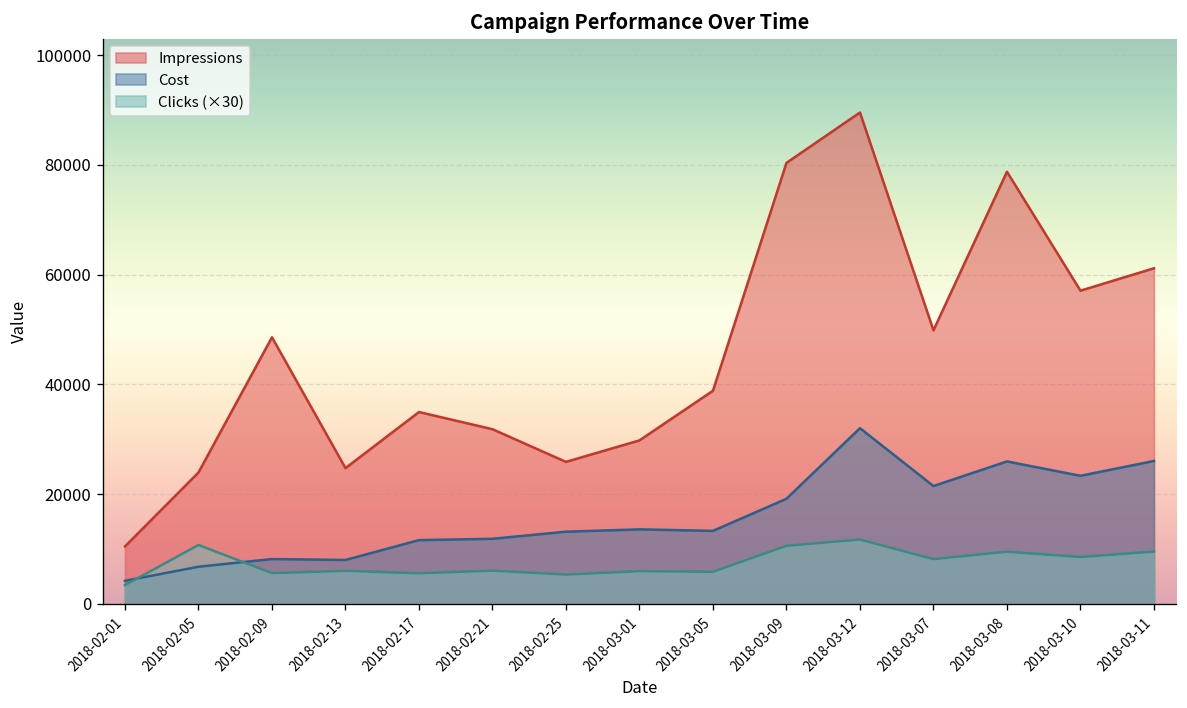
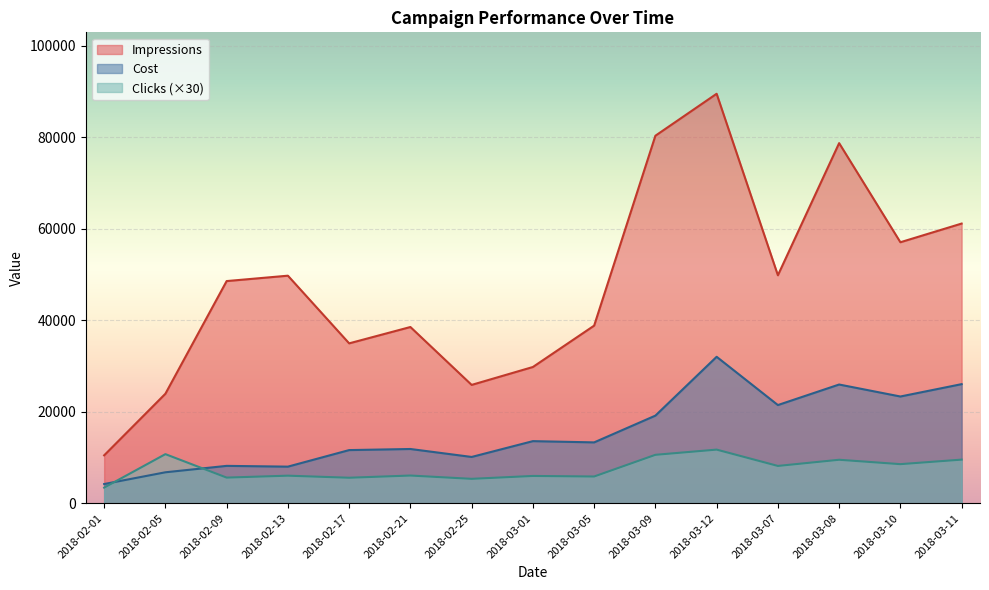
Impressions, 2018-02-13: 25000 -> 50000
Impressions, 2018-02-21: 32000 -> 39000
Cost, 2018-02-25: 13000 -> 10000
